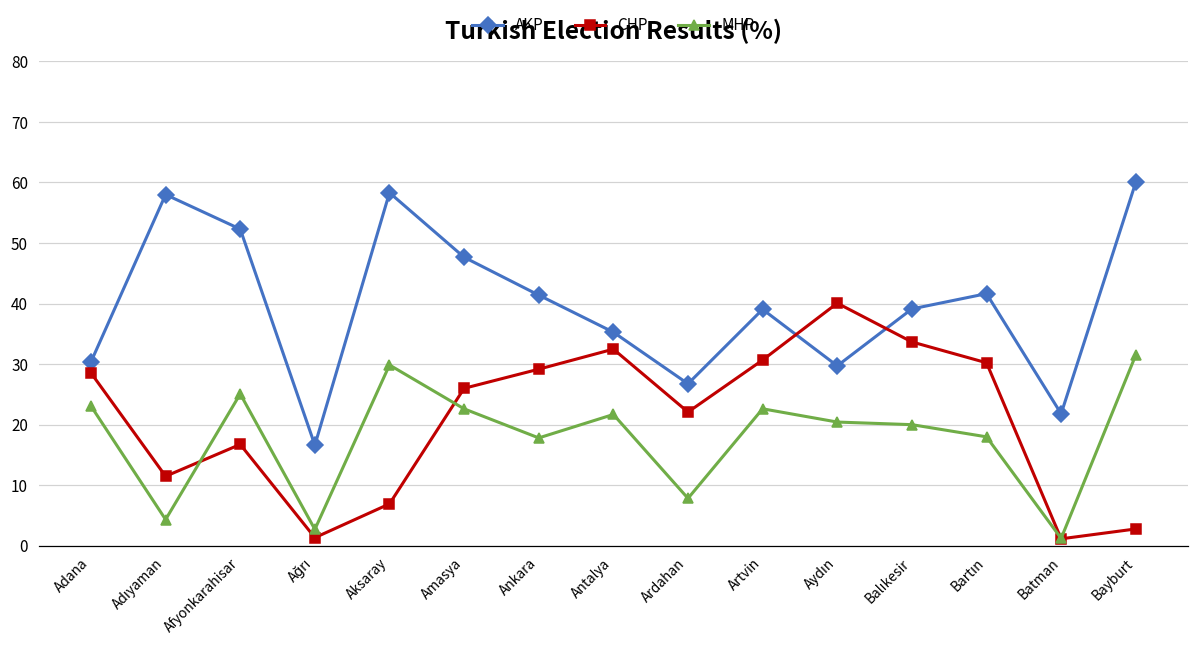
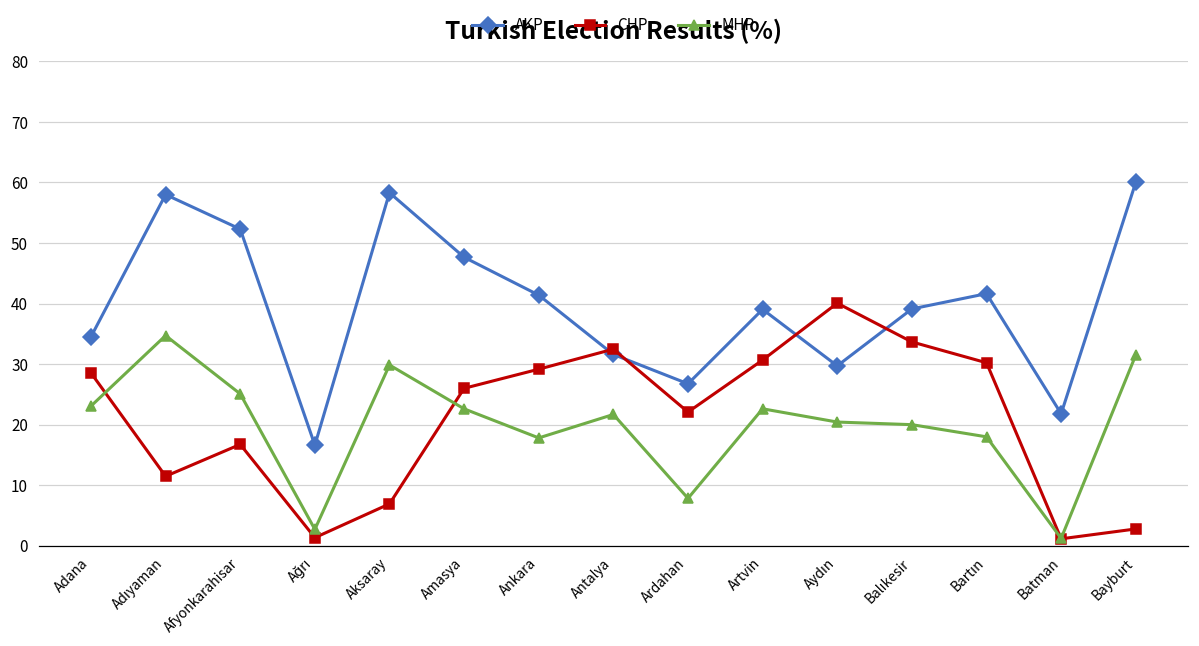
AKP, Adana: 30 -> 35
MHP, Adıyaman: 4 -> 35
AKP, Antalya: 35 -> 32
